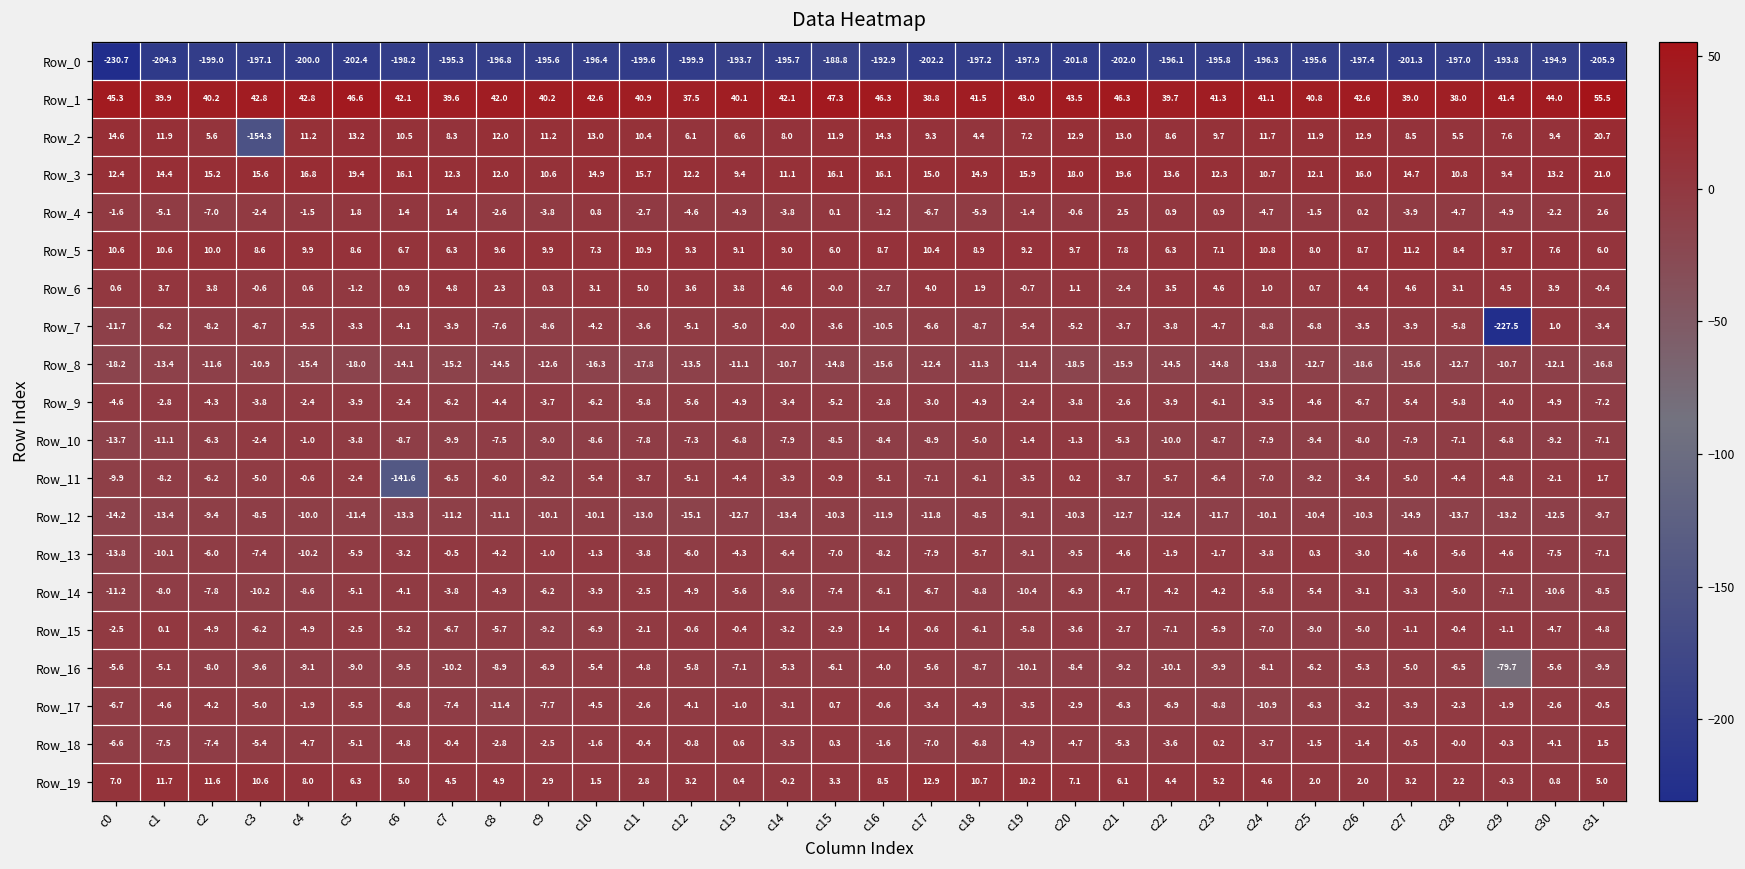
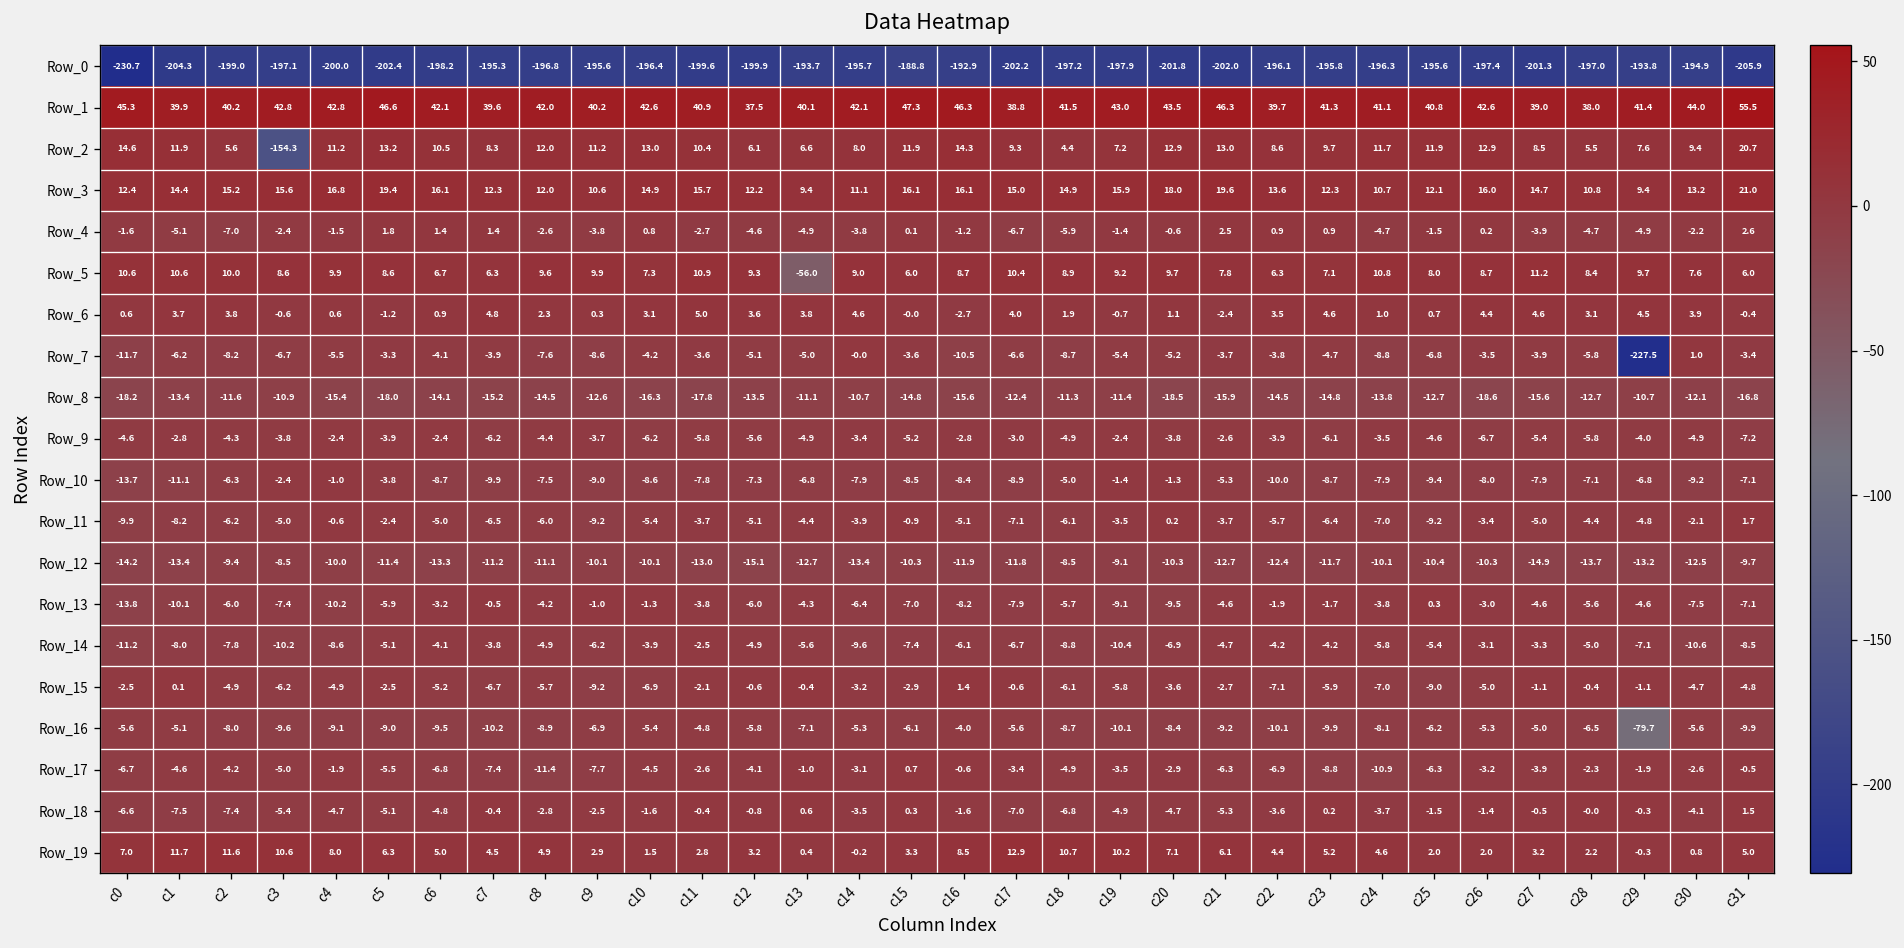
Row_5, c13: 9.1 -> -56.0
Row_11, c6: -141.6 -> -5.0
